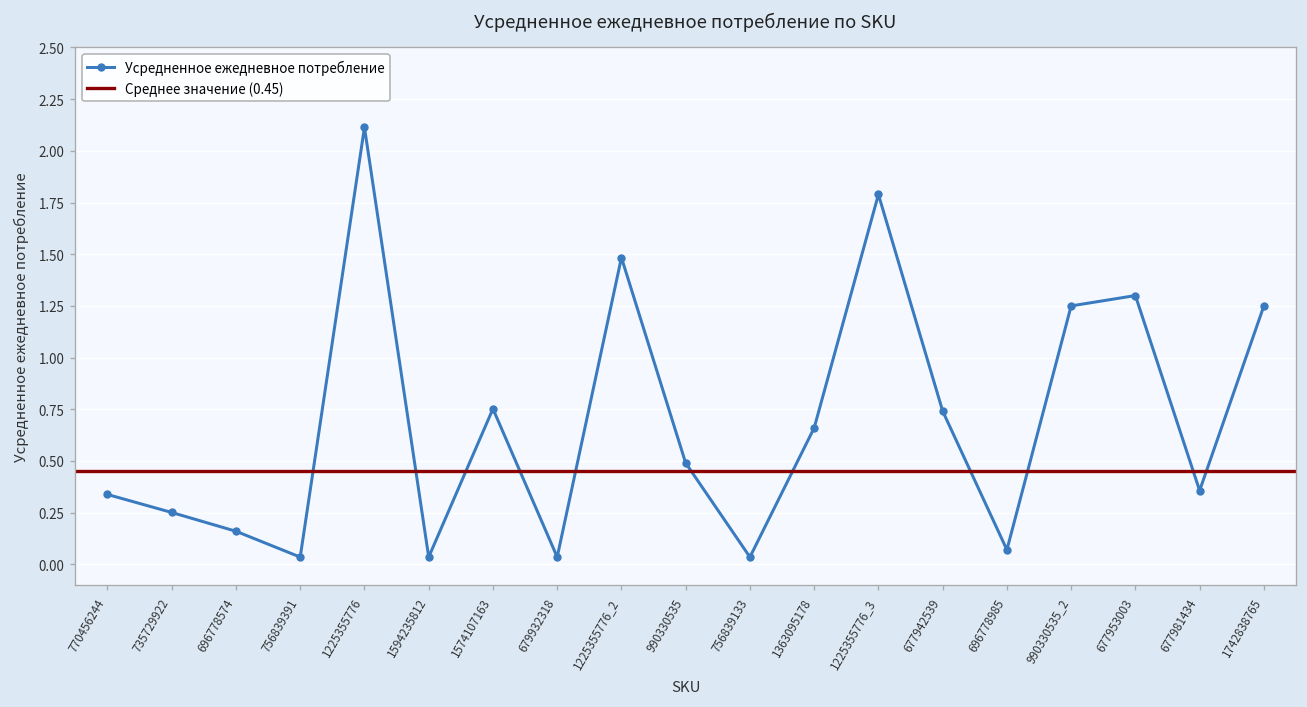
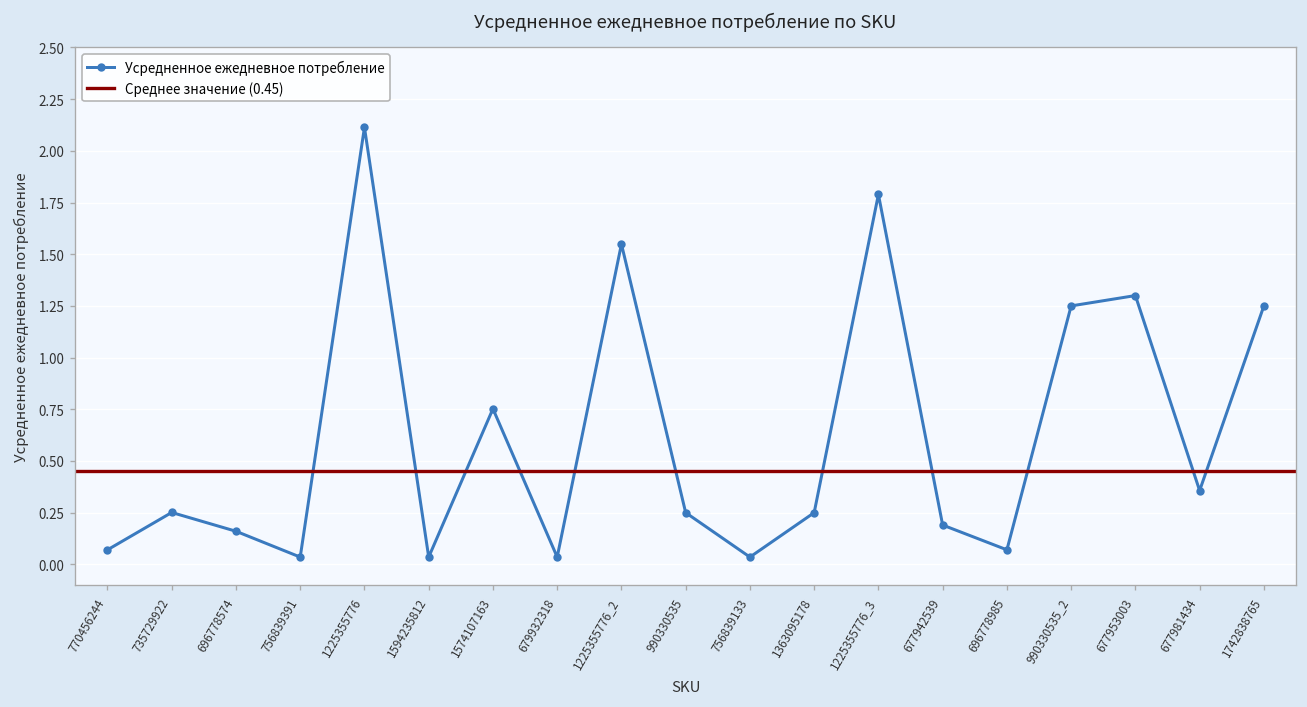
770456244: 0.34 -> 0.07
1225355776_2: 1.48 -> 1.55
990330535: 0.49 -> 0.25
1363095178: 0.66 -> 0.25
677942539: 0.74 -> 0.19
